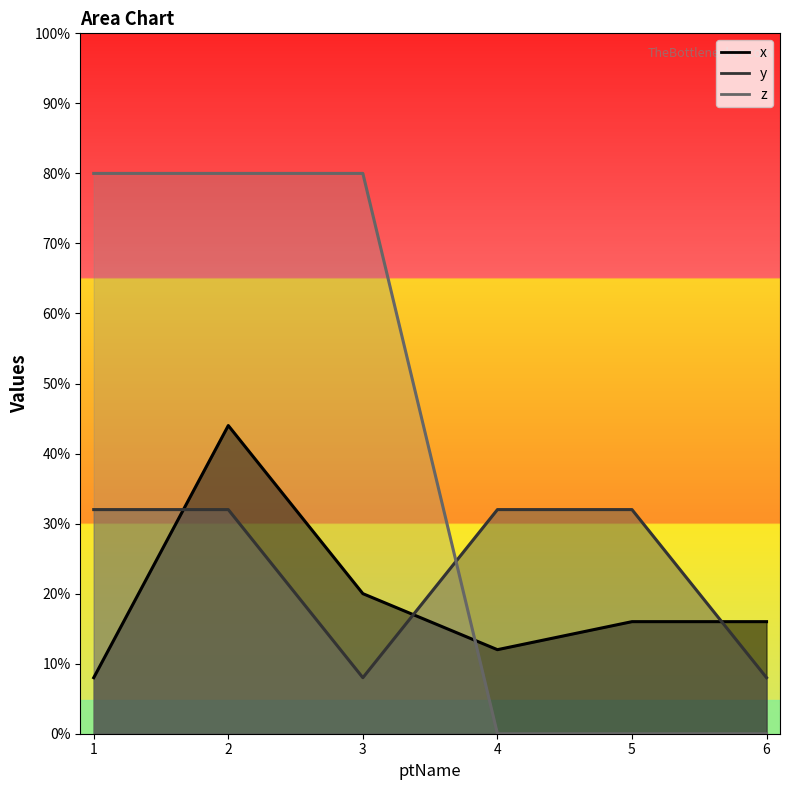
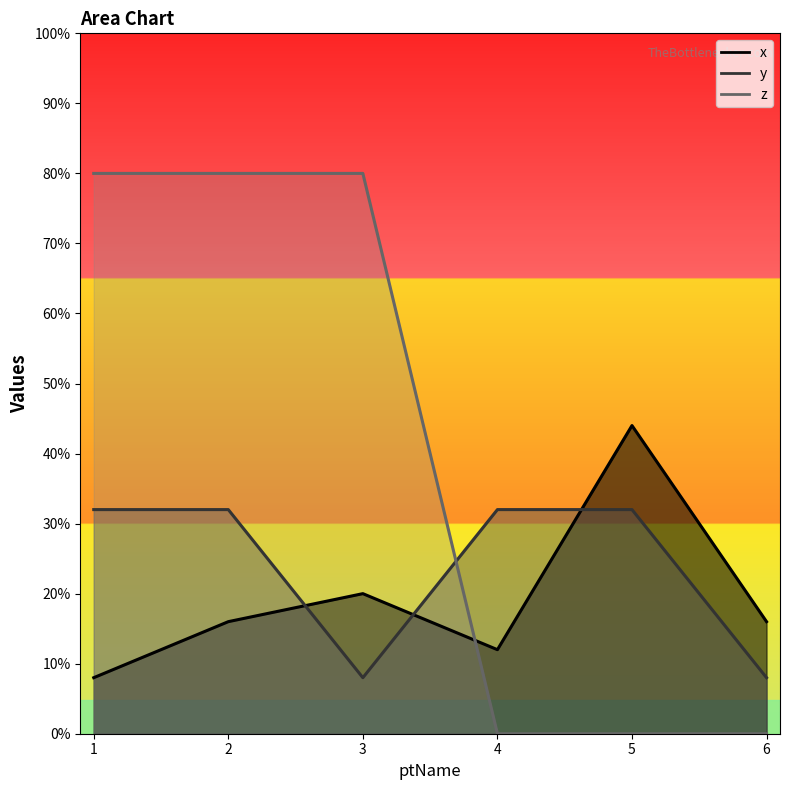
x, 2: 44% -> 16%
x, 5: 16% -> 44%
